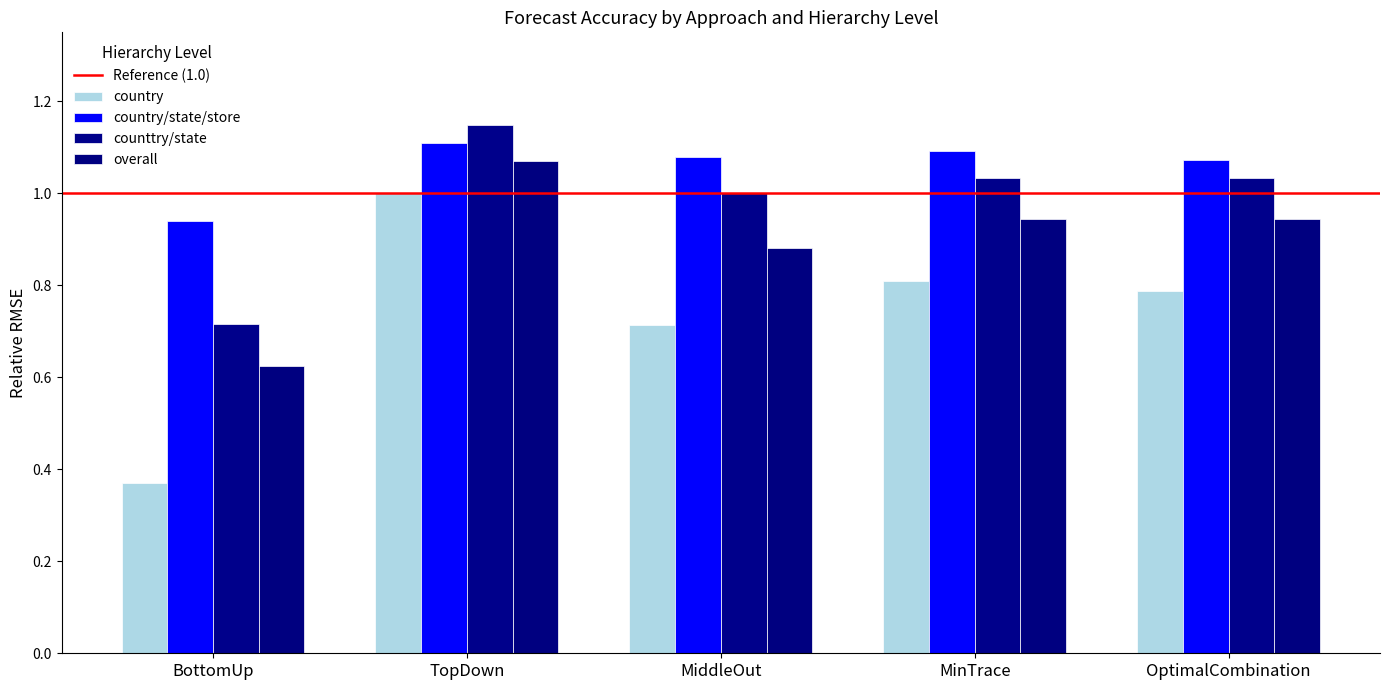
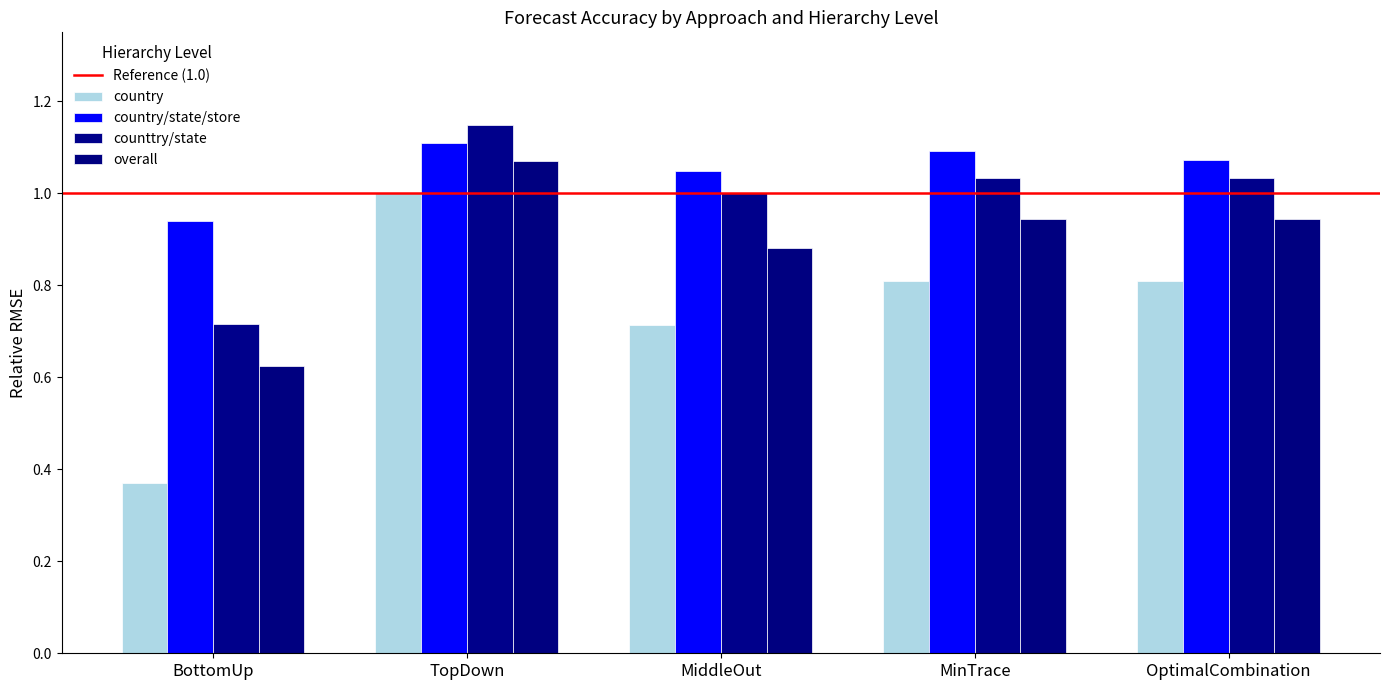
country/state/store, MiddleOut: 1.08 -> 1.05
country, OptimalCombination: 0.79 -> 0.81
